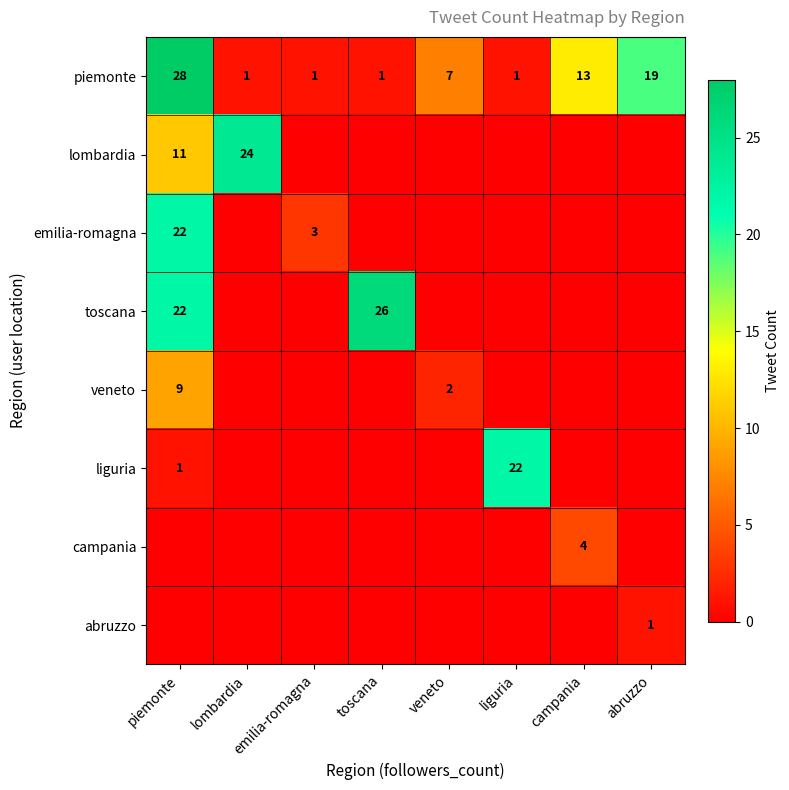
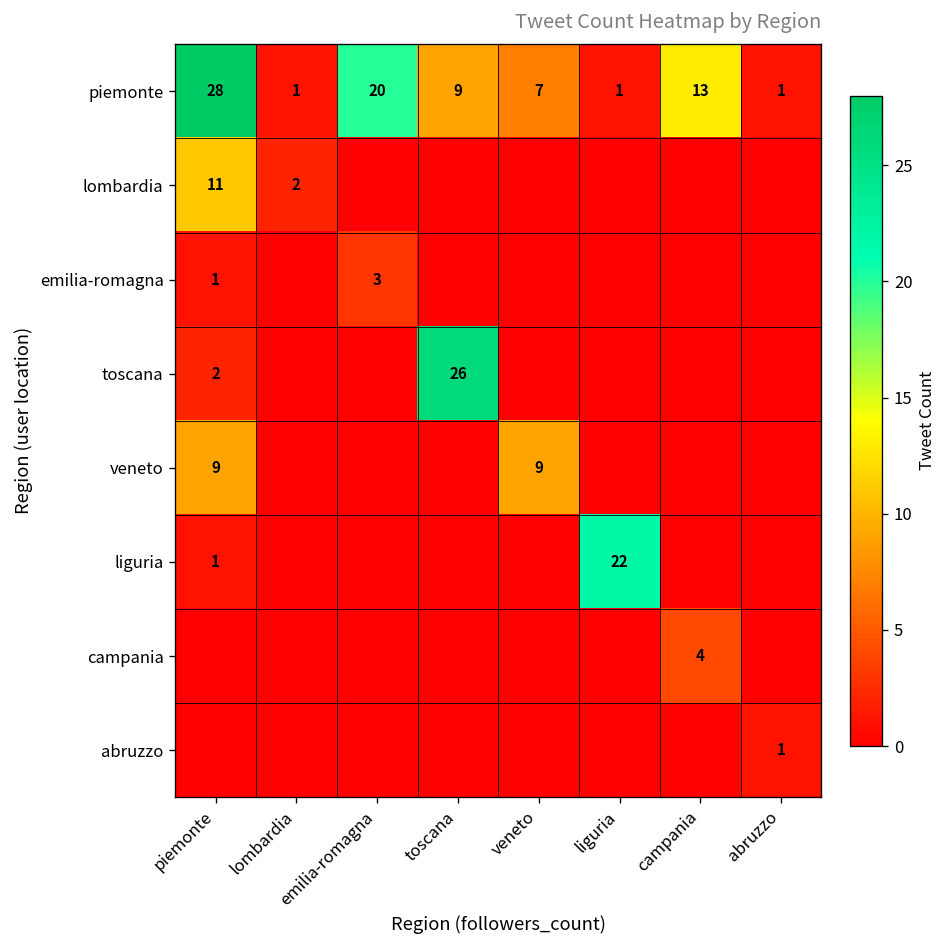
piemonte, emilia-romagna: 1 -> 20
piemonte, toscana: 1 -> 9
piemonte, abruzzo: 19 -> 1
lombardia, lombardia: 24 -> 2
emilia-romagna, piemonte: 22 -> 1
toscana, piemonte: 22 -> 2
veneto, veneto: 2 -> 9
